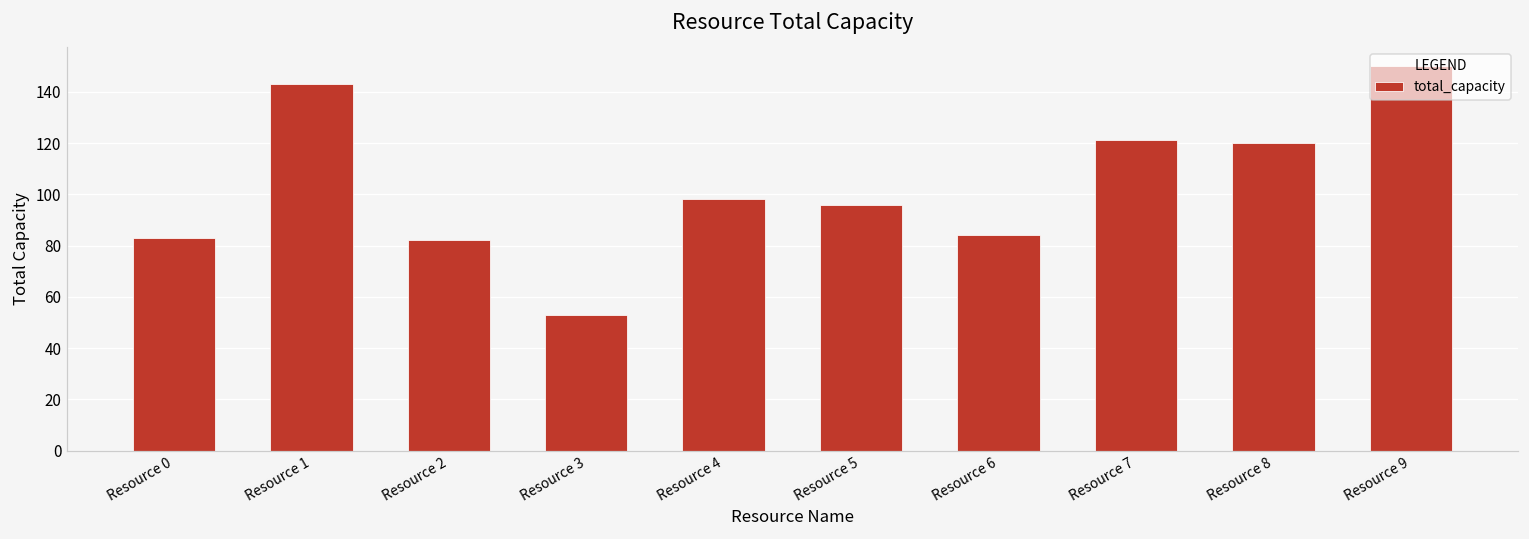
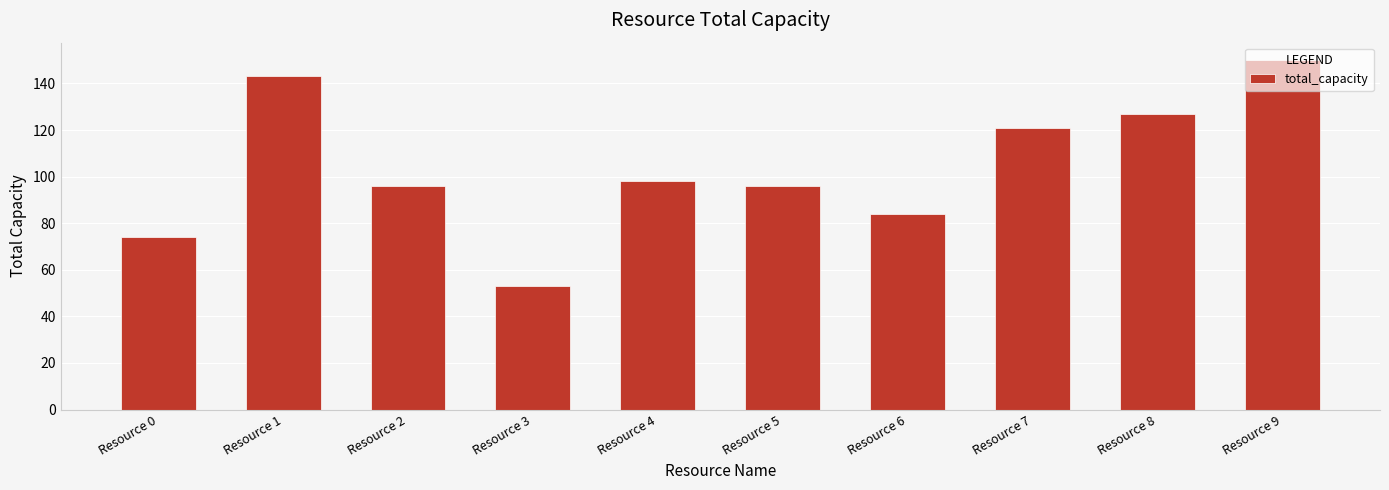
Resource 0: 83 -> 74
Resource 2: 82 -> 96
Resource 8: 120 -> 127
